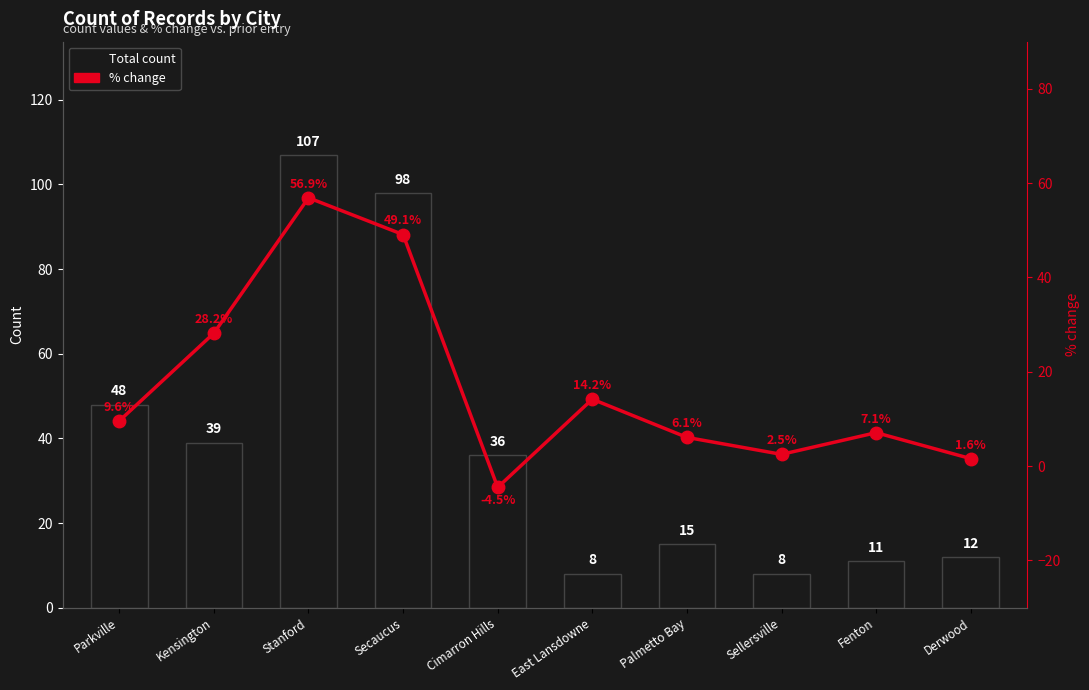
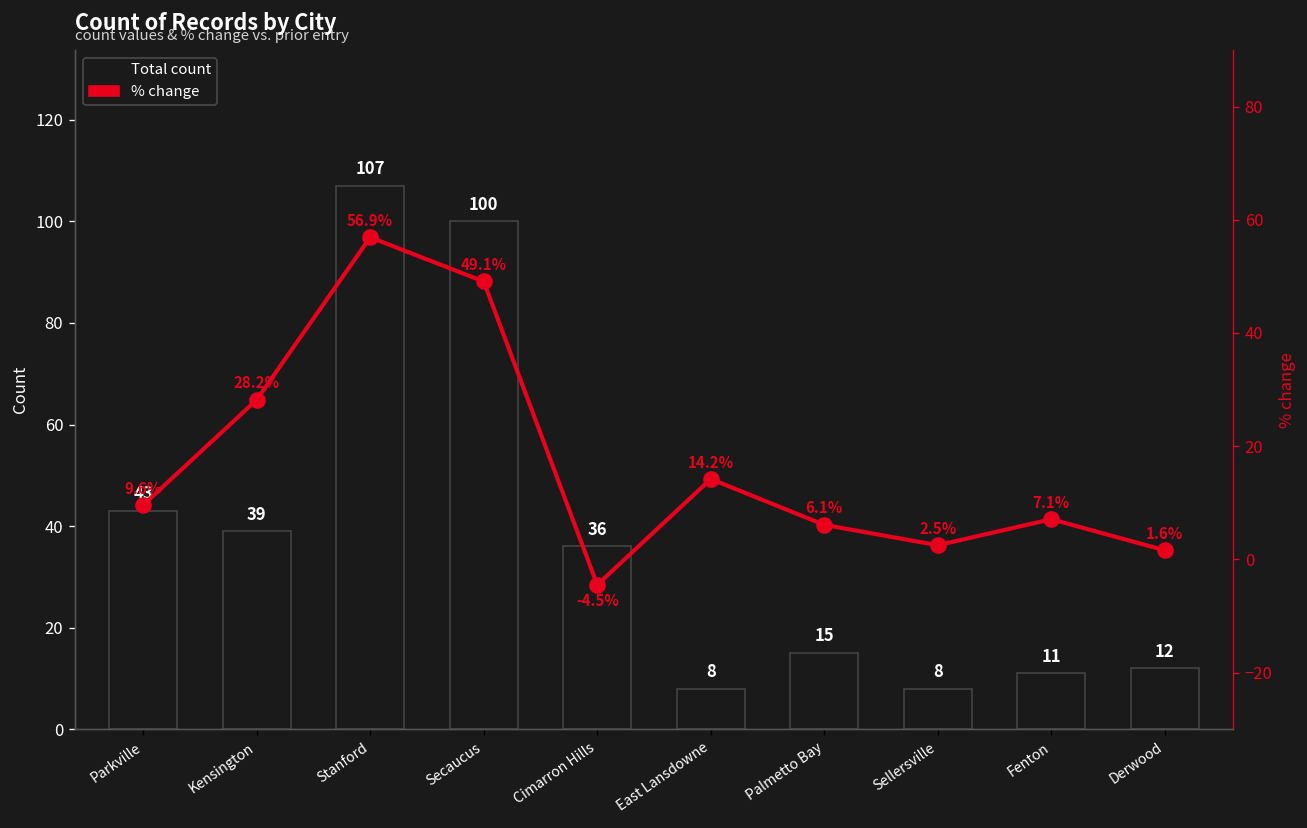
Total count, Parkville: 48 -> 43
Total count, Secaucus: 98 -> 100
